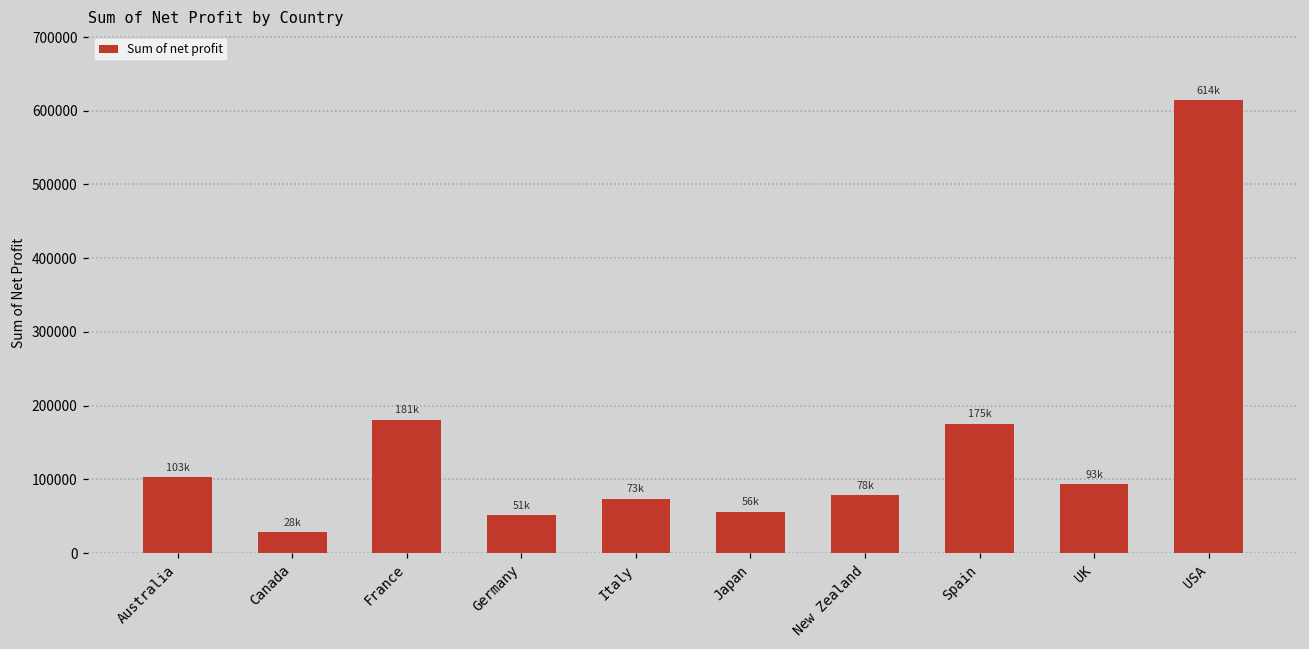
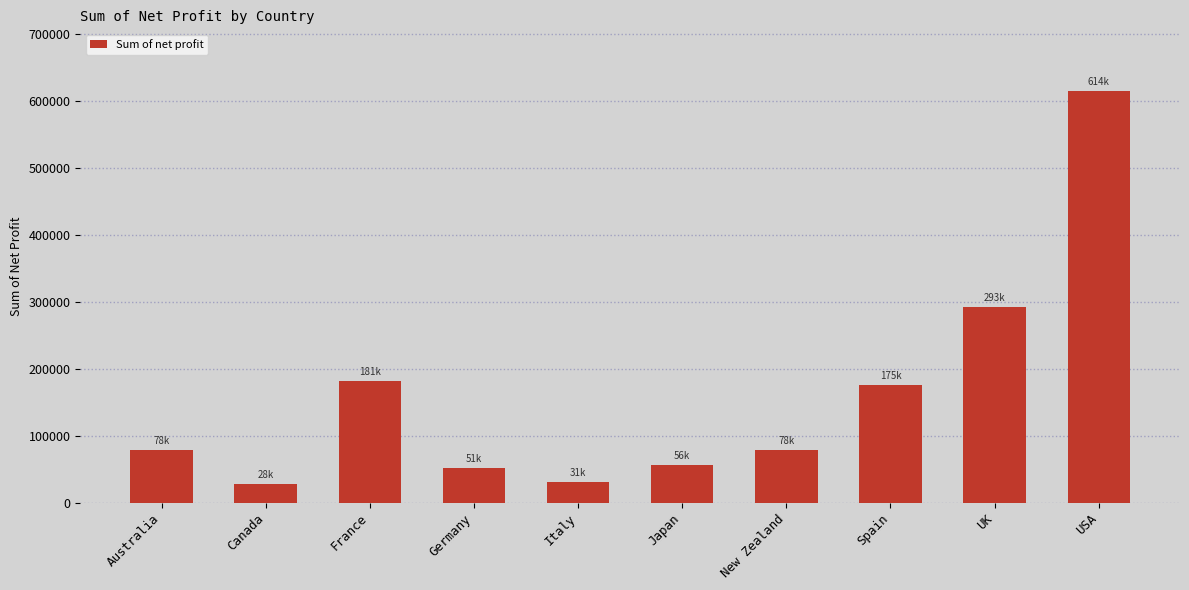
Australia: 103k -> 78k
Italy: 73k -> 31k
UK: 93k -> 293k
